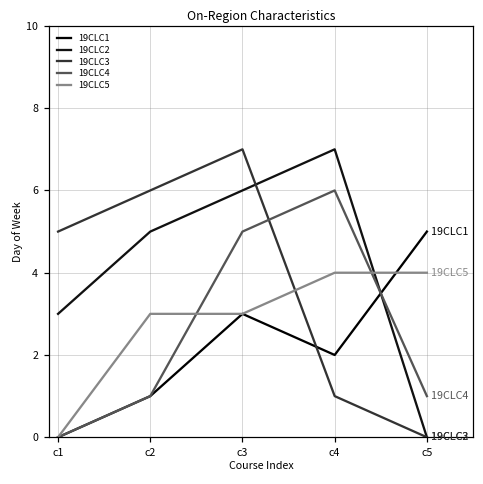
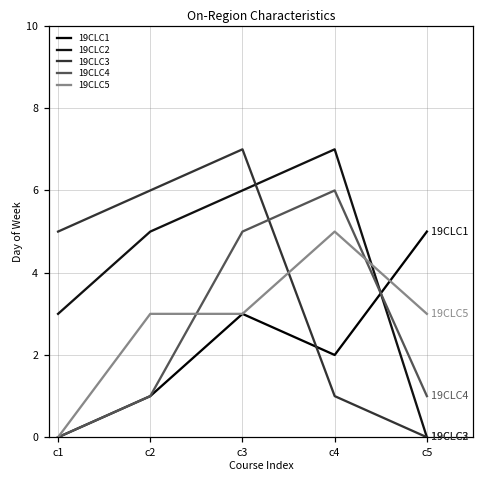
19CLC5, c4: 4 -> 5
19CLC5, c5: 4 -> 3
